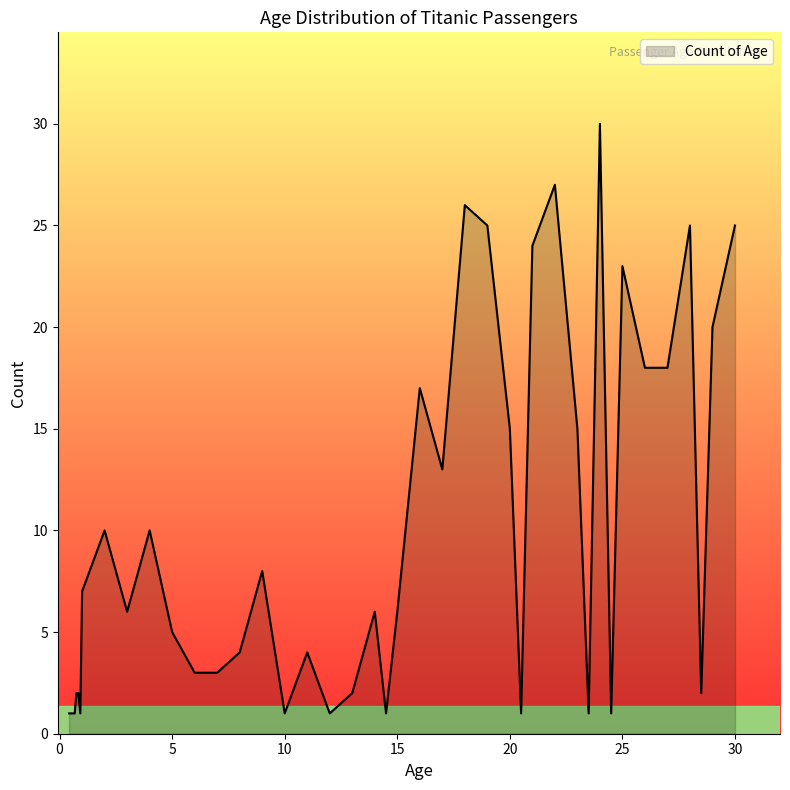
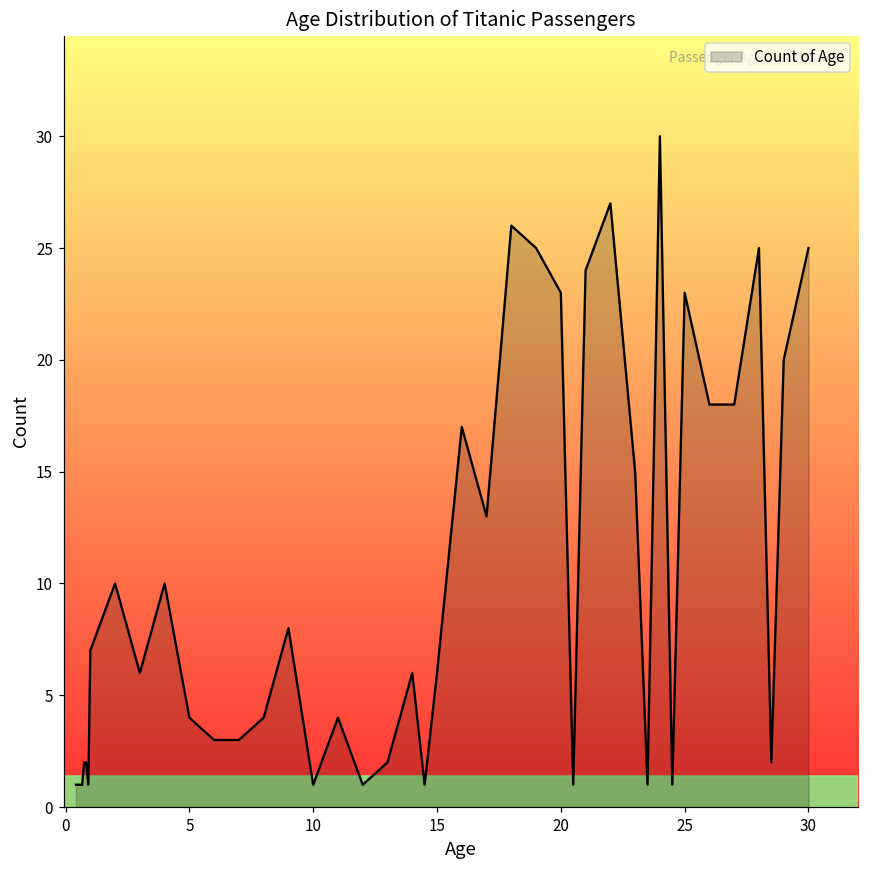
5: 5 -> 4
20: 15 -> 23
